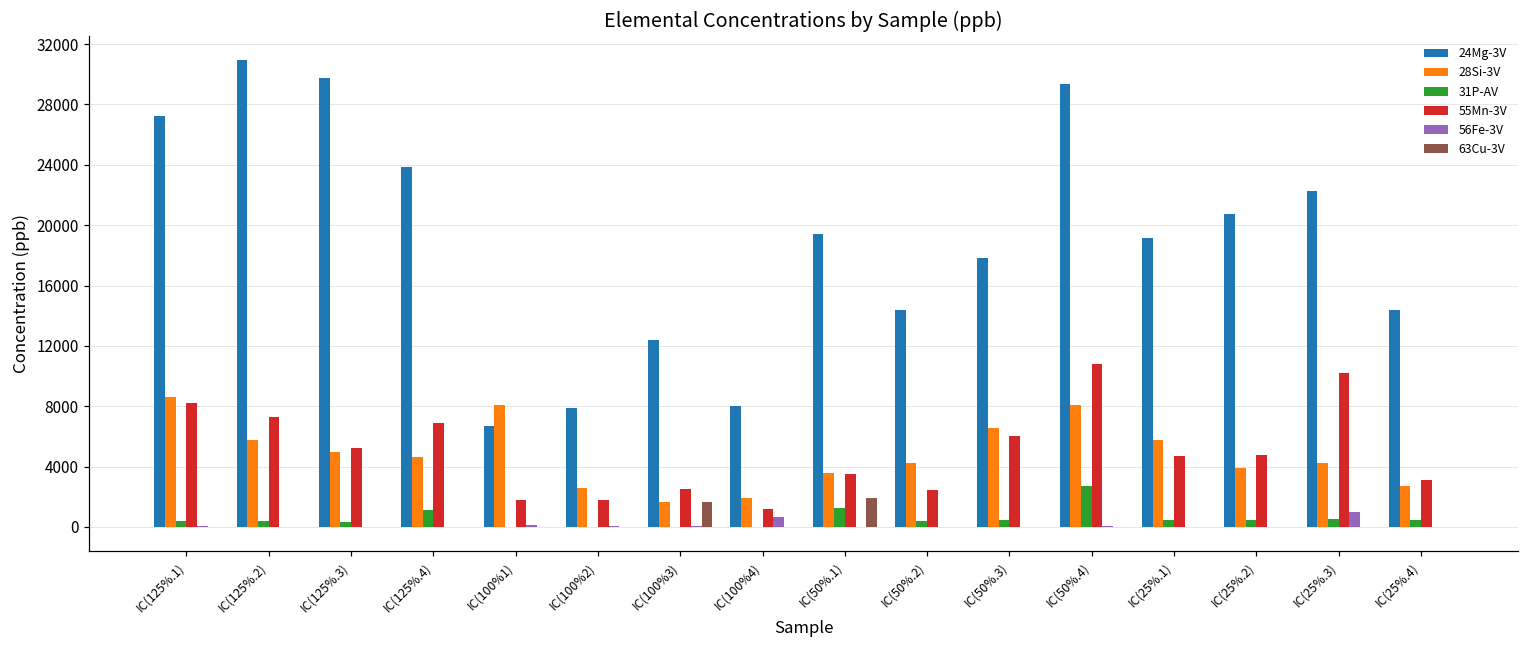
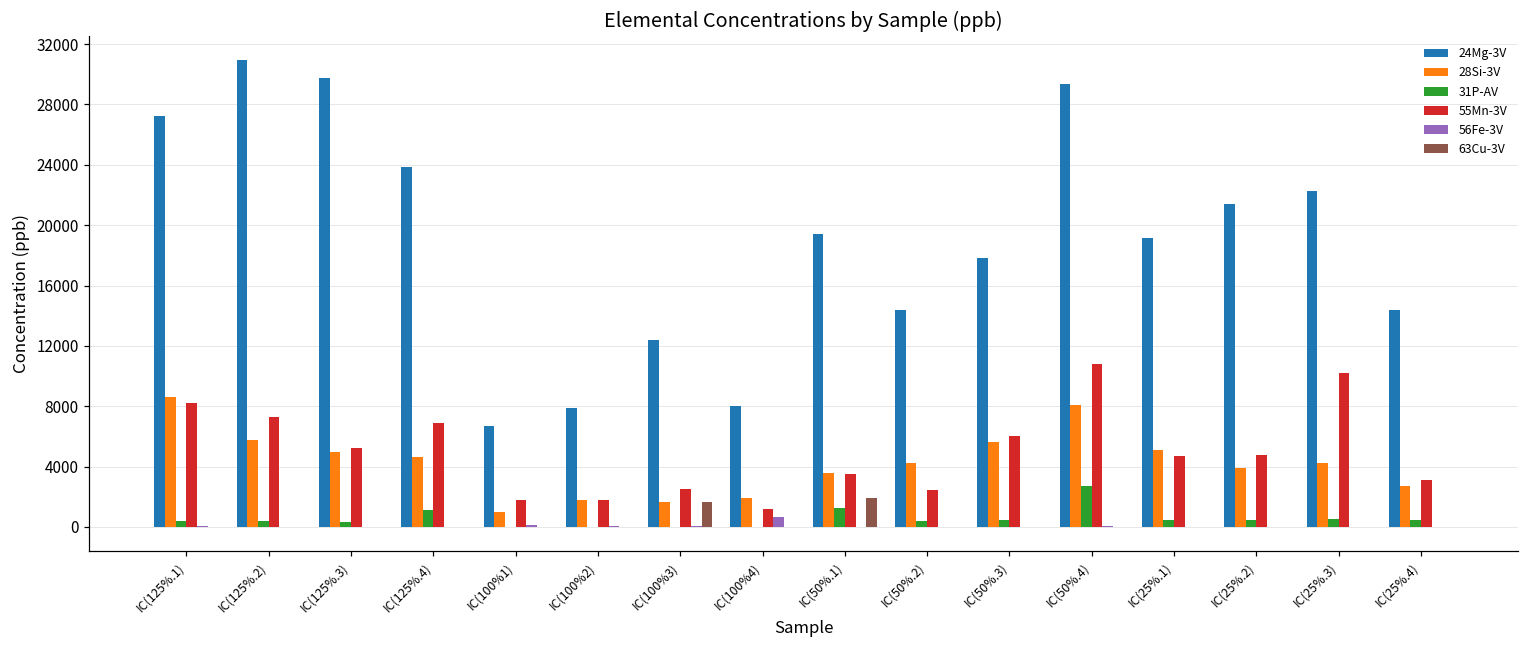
28Si-3V, IC(100%1): 8100 -> 1000
28Si-3V, IC(100%2): 2600 -> 1800
28Si-3V, IC(50%.3): 6600 -> 5600
28Si-3V, IC(25%.1): 5700 -> 5100
24Mg-3V, IC(25%.2): 20700 -> 21400
56Fe-3V, IC(25%.3): 1000 -> 0
